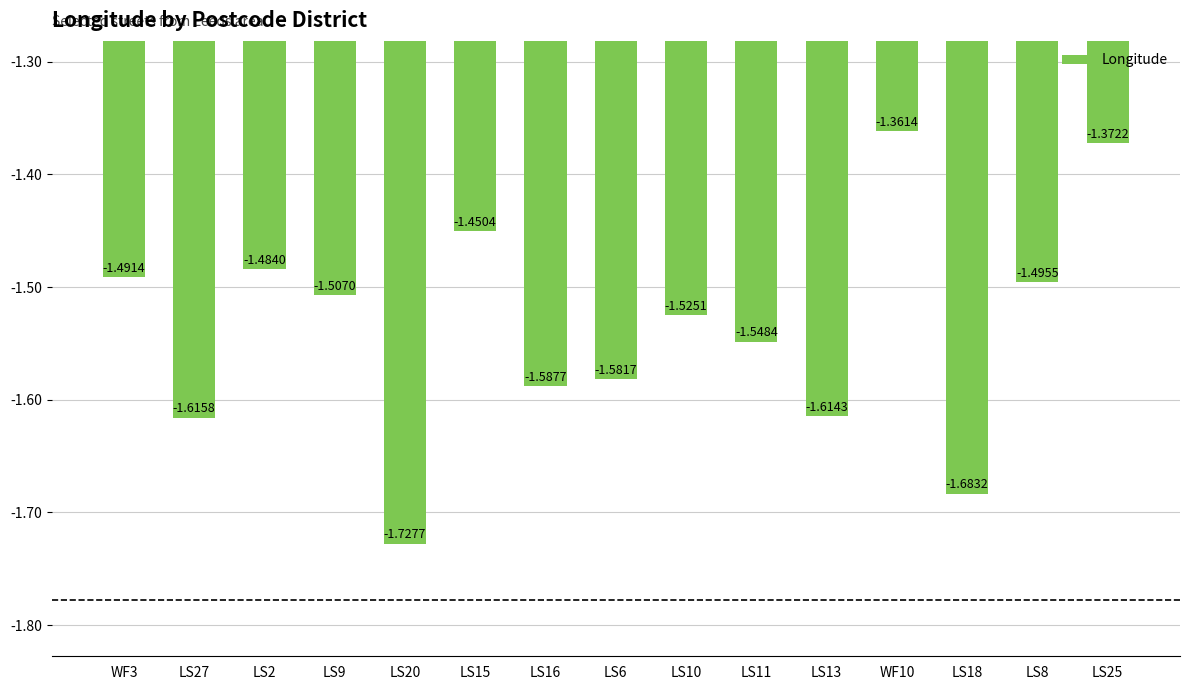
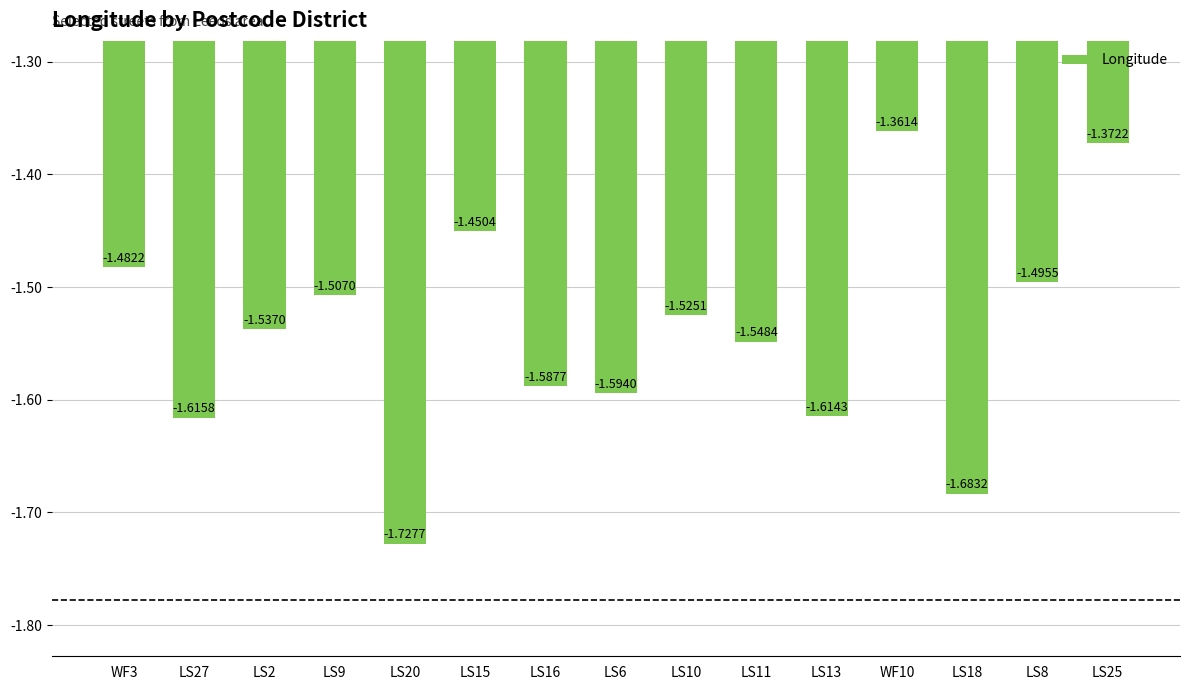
WF3: -1.4914 -> -1.4822
LS2: -1.4840 -> -1.5370
LS6: -1.5817 -> -1.5940
